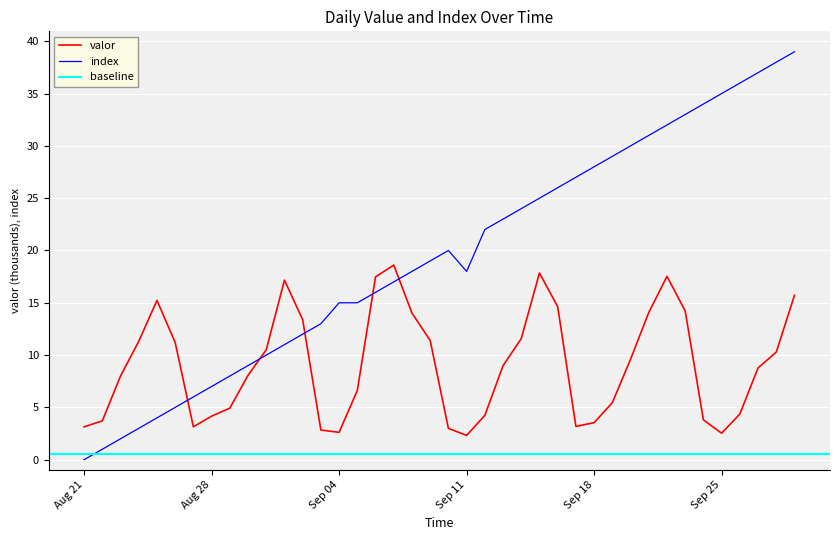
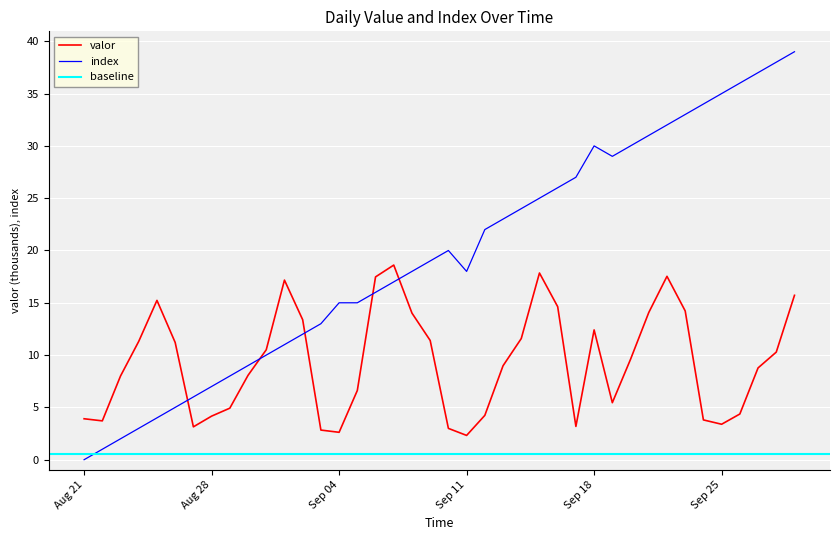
valor, Aug 21: 3.1 -> 3.9
valor, Sep 18: 3.5 -> 12.4
index, Sep 18: 28 -> 30
valor, Sep 25: 2.5 -> 3.4
